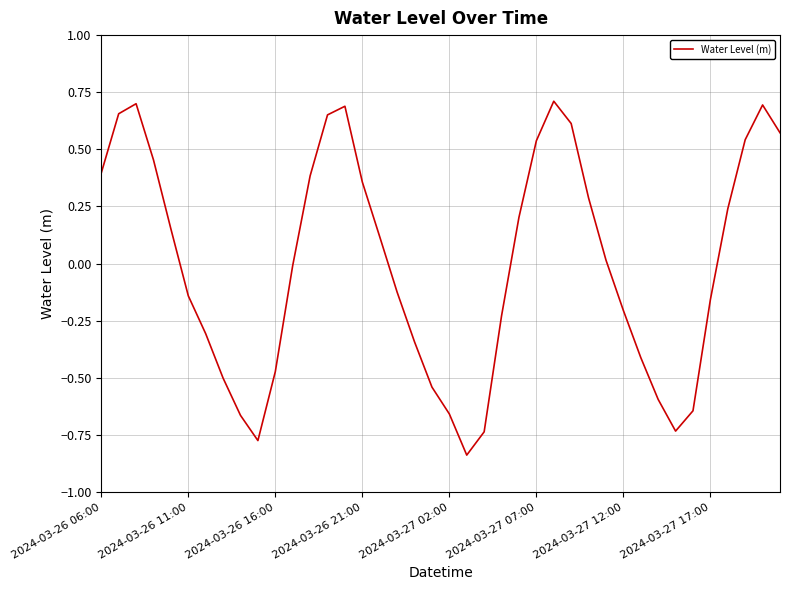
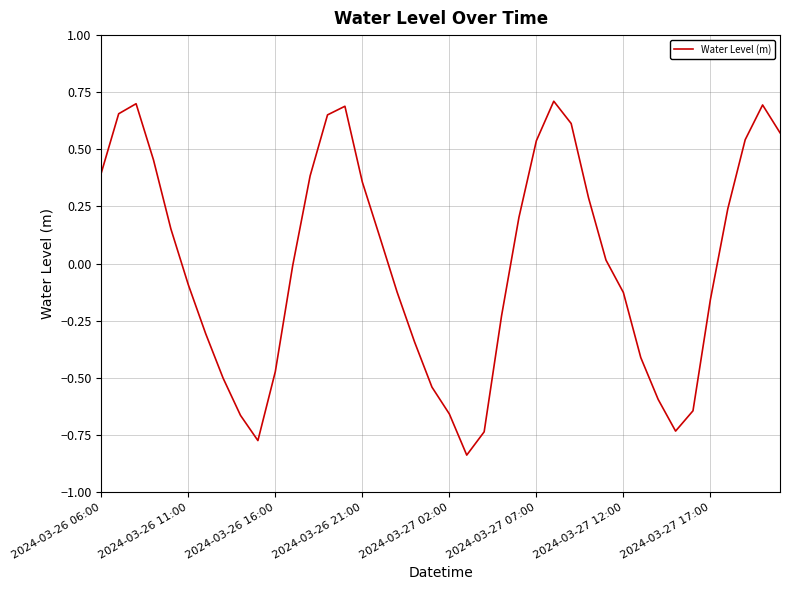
2024-03-26 11:00: -0.14 -> -0.09
2024-03-27 12:00: -0.21 -> -0.13
